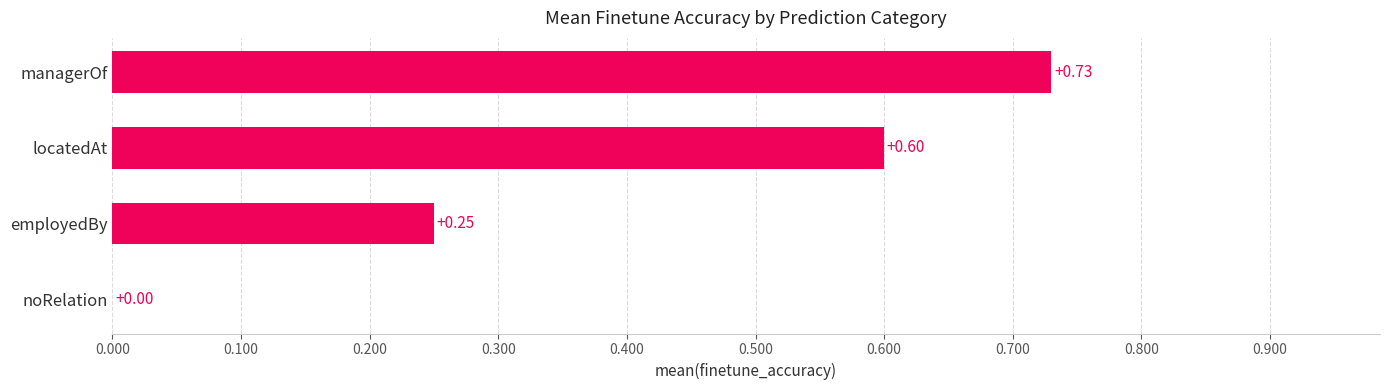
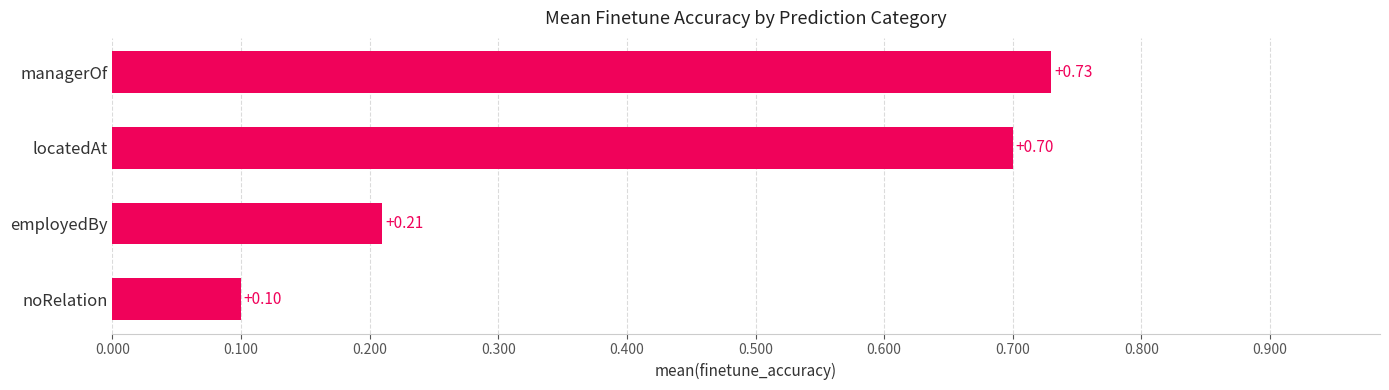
locatedAt: +0.60 -> +0.70
employedBy: +0.25 -> +0.21
noRelation: +0.00 -> +0.10
